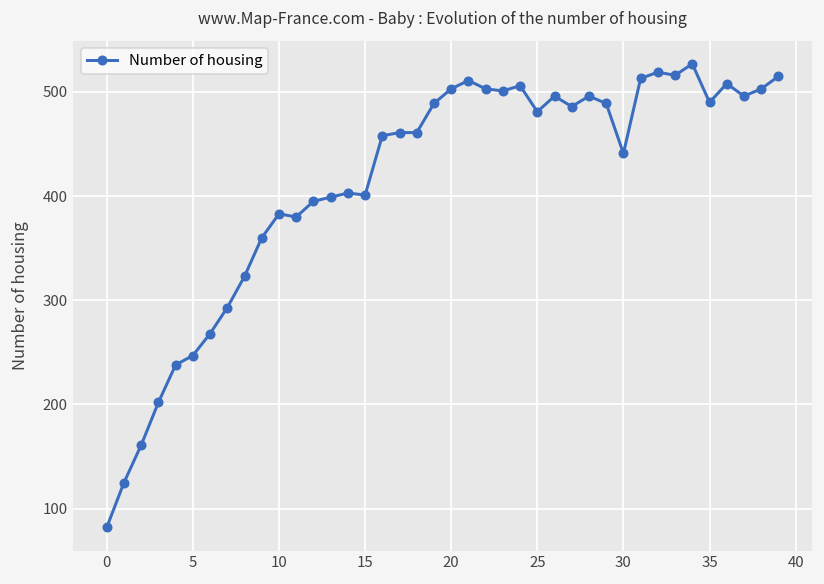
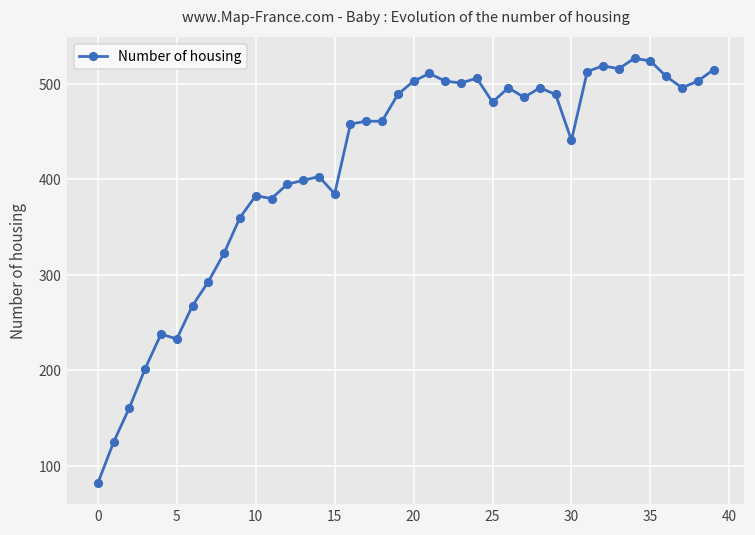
5: 250 -> 230
15: 400 -> 390
35: 490 -> 520
